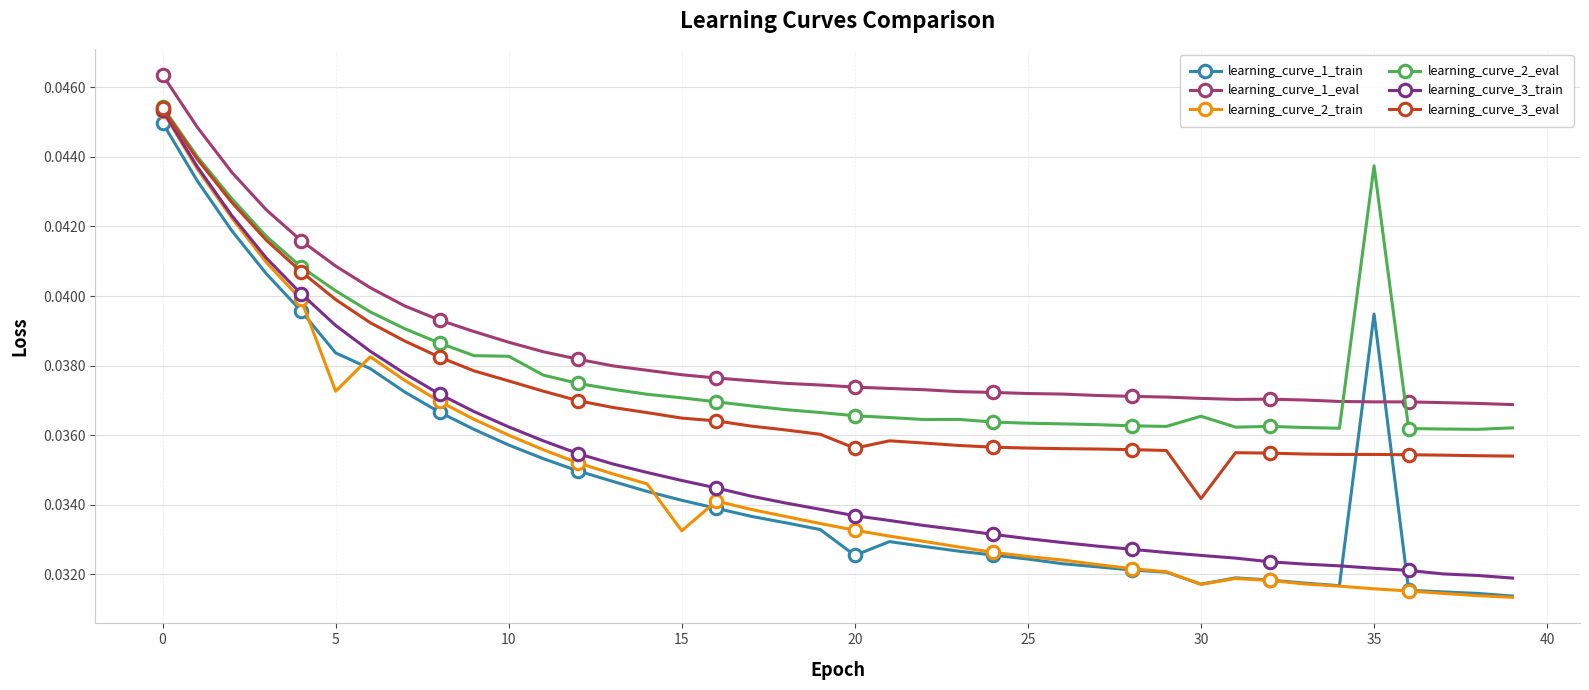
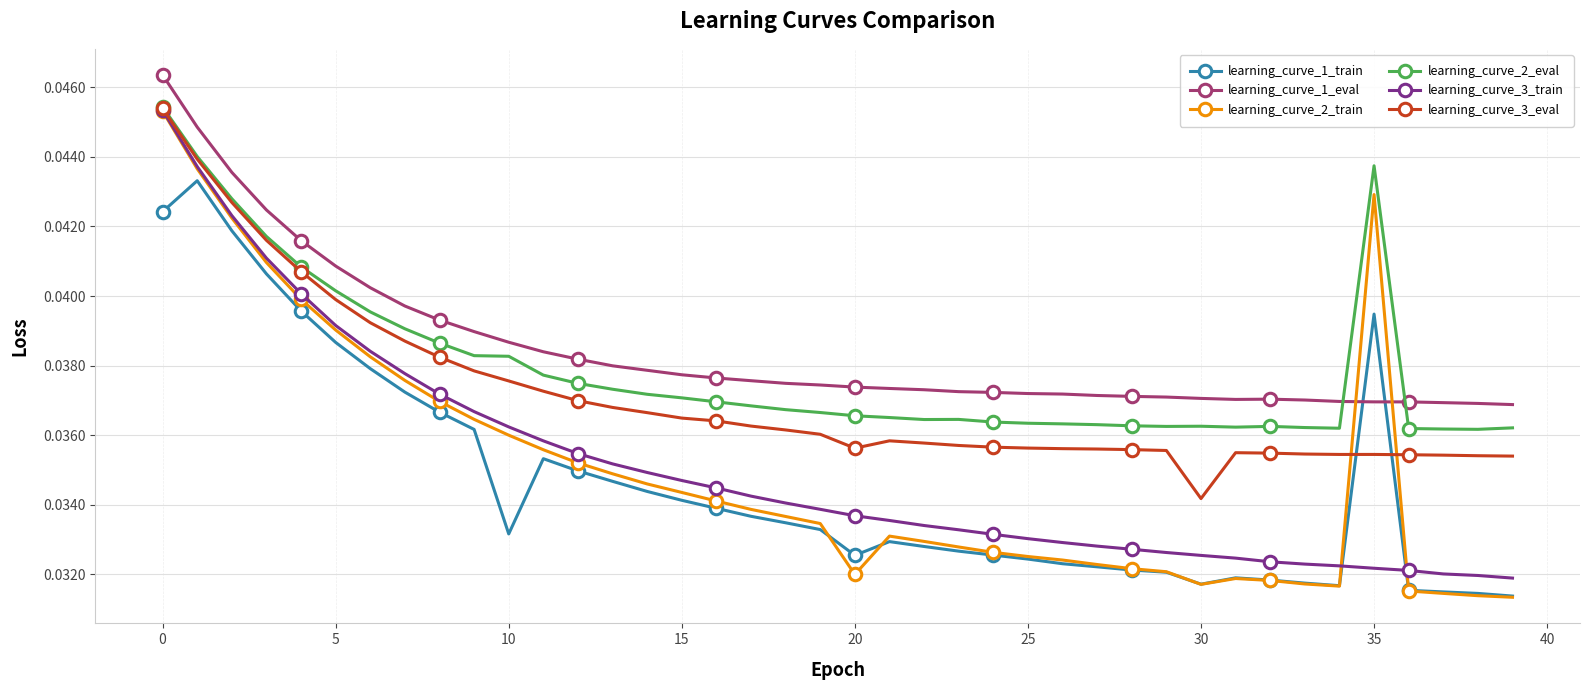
learning_curve_1_train, 0: 0.0450 -> 0.0424
learning_curve_1_train, 5: 0.0384 -> 0.0387
learning_curve_2_train, 5: 0.0373 -> 0.0390
learning_curve_1_train, 10: 0.0357 -> 0.0332
learning_curve_2_train, 15: 0.0332 -> 0.0343
learning_curve_2_train, 20: 0.0333 -> 0.0320
learning_curve_2_eval, 30: 0.0365 -> 0.0363
learning_curve_2_train, 35: 0.0316 -> 0.0429
